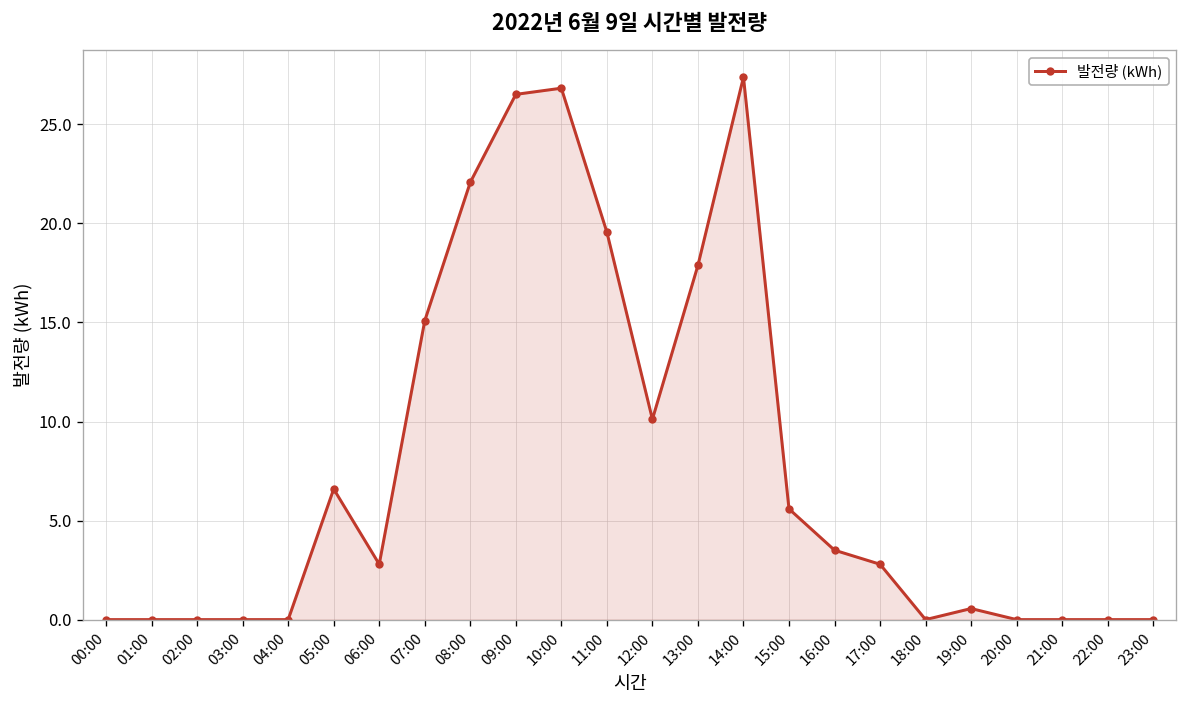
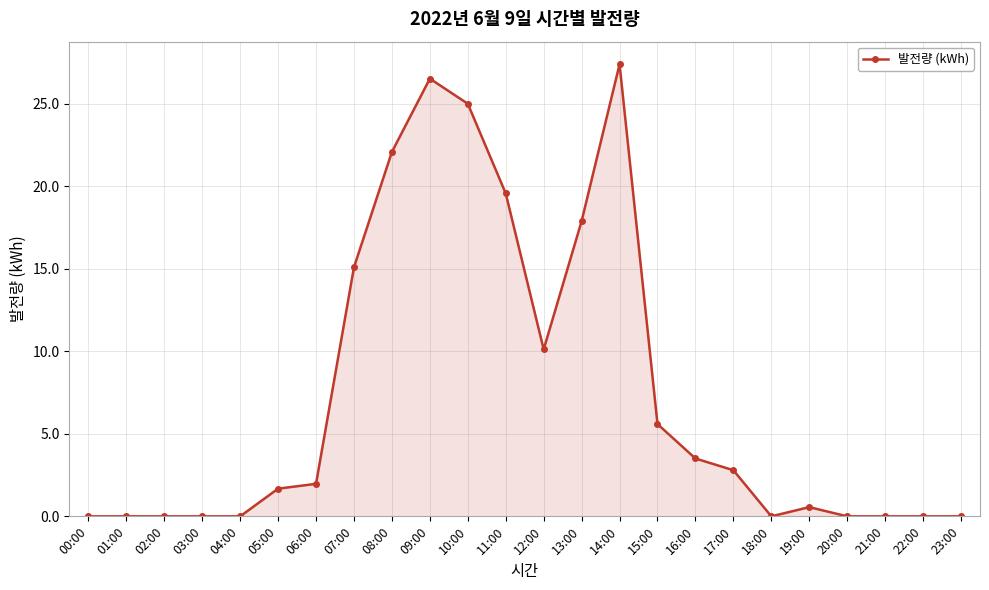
05:00: 6.6 -> 1.7
06:00: 2.8 -> 2.0
10:00: 26.8 -> 25.0
